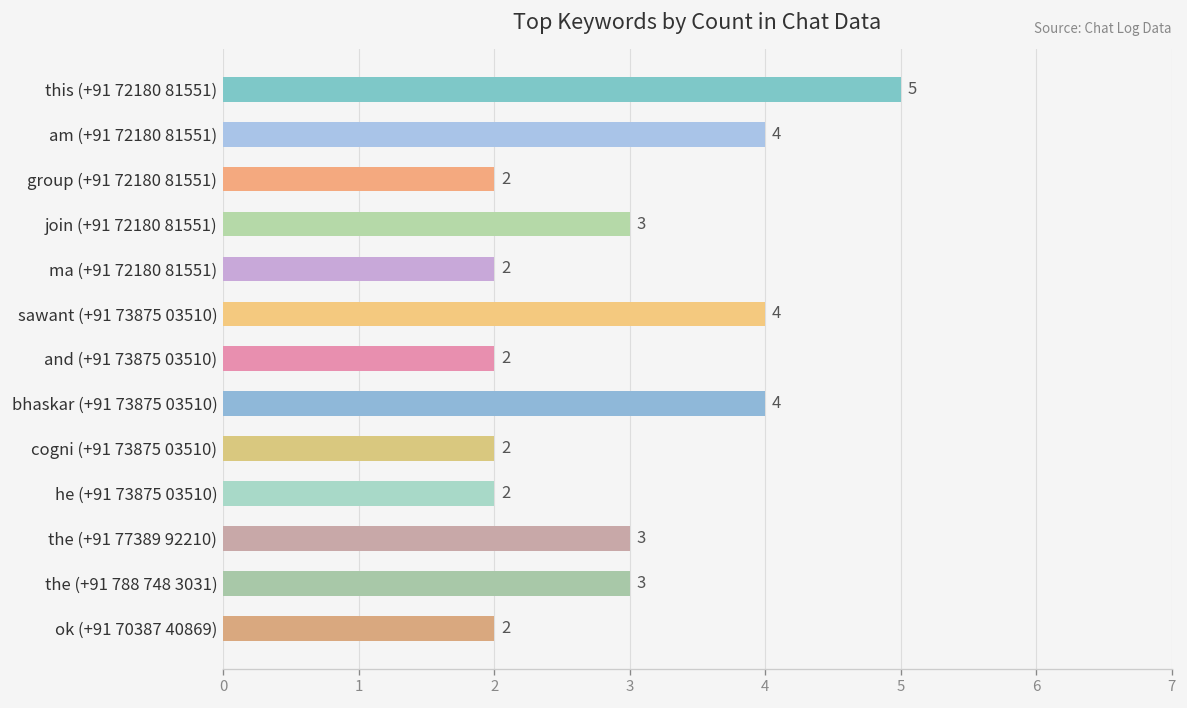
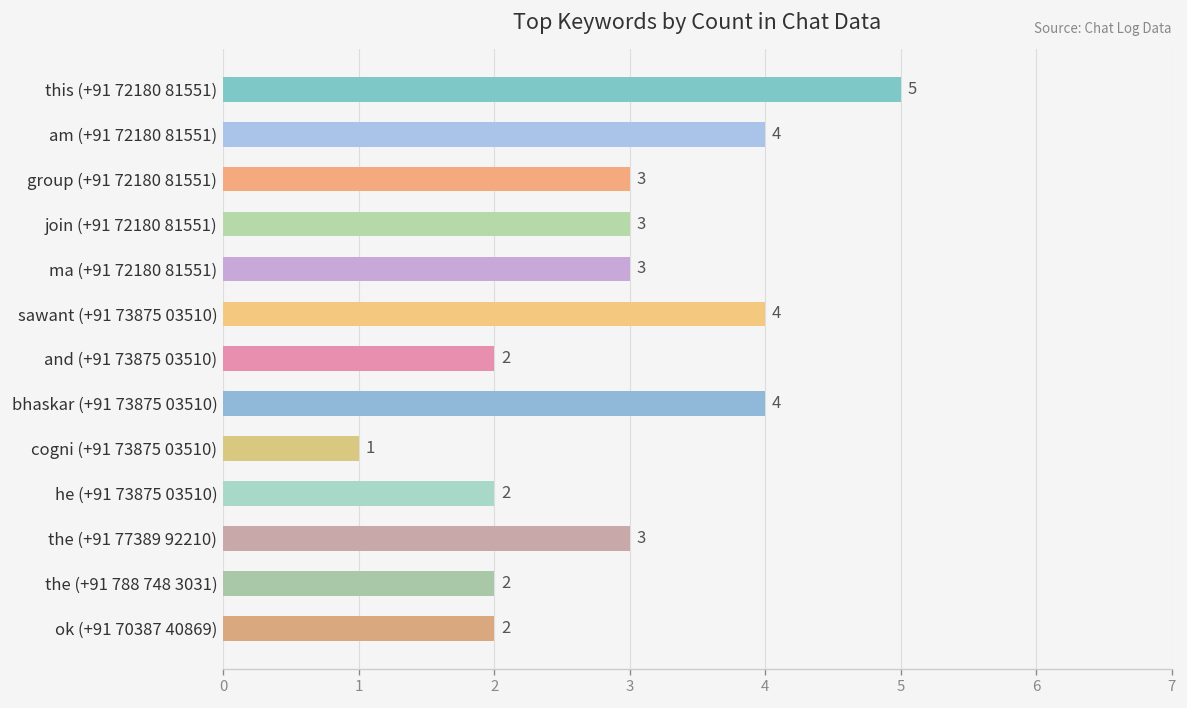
group (+91 72180 81551): 2 -> 3
ma (+91 72180 81551): 2 -> 3
cogni (+91 73875 03510): 2 -> 1
the (+91 788 748 3031): 3 -> 2
